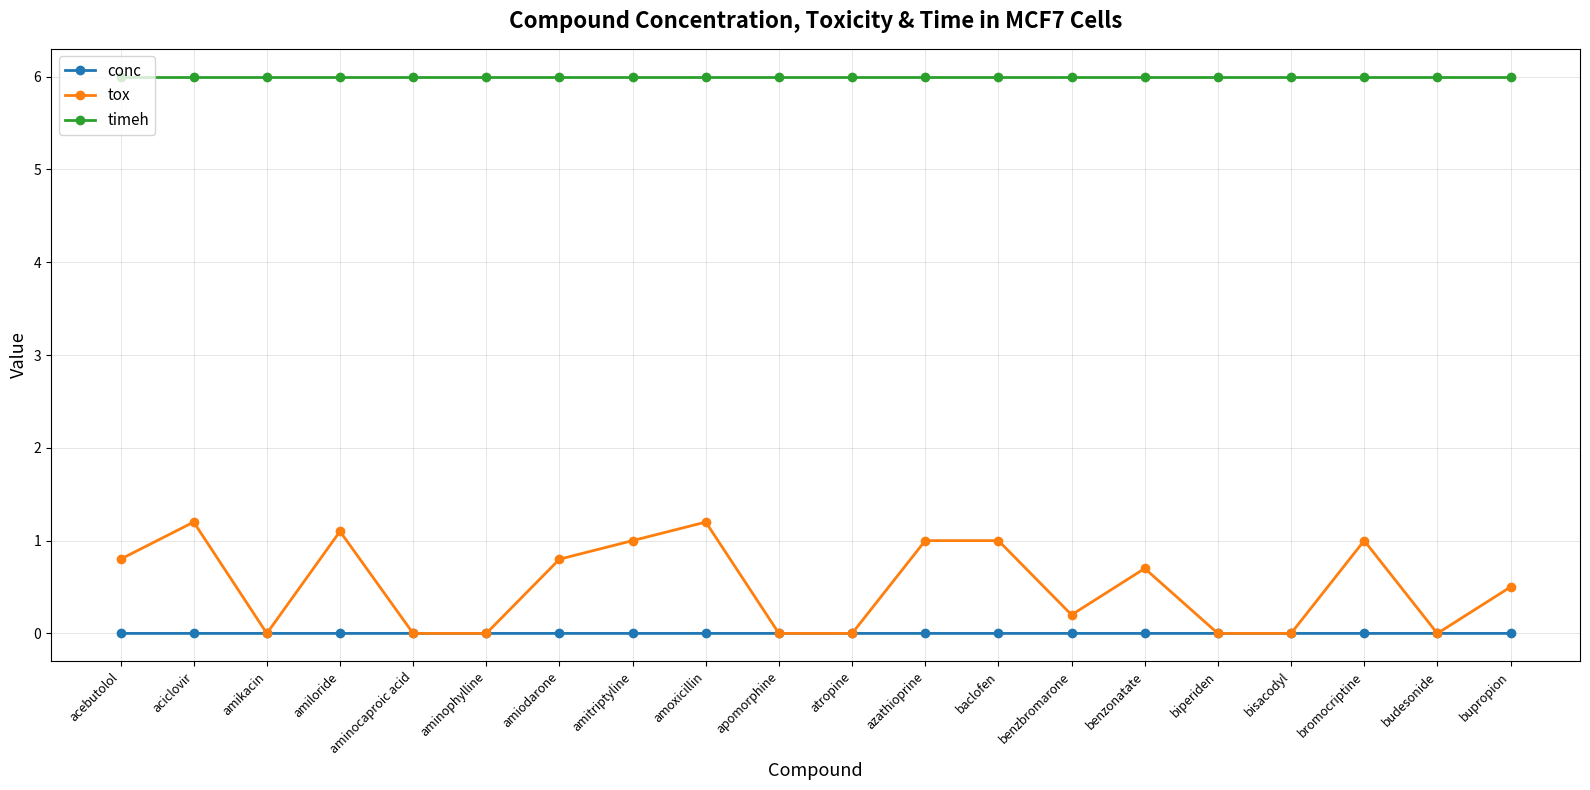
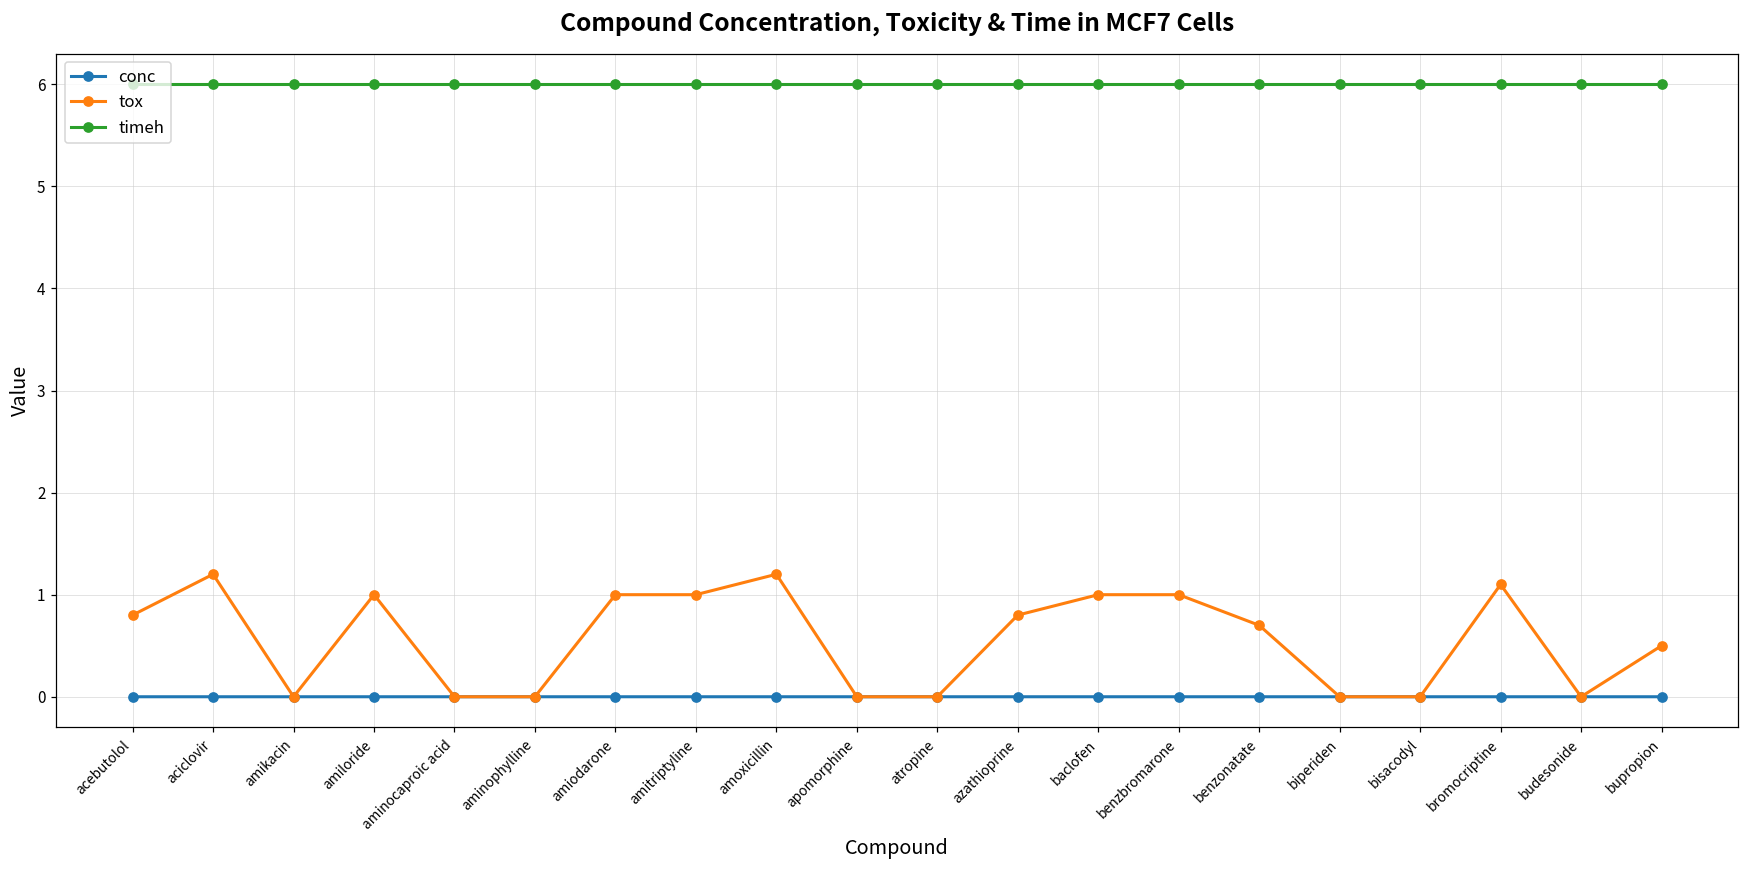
tox, amiloride: 1.1 -> 1.0
tox, amiodarone: 0.8 -> 1.0
tox, azathioprine: 1.0 -> 0.8
tox, benzbromarone: 0.2 -> 1.0
tox, bromocriptine: 1.0 -> 1.1
